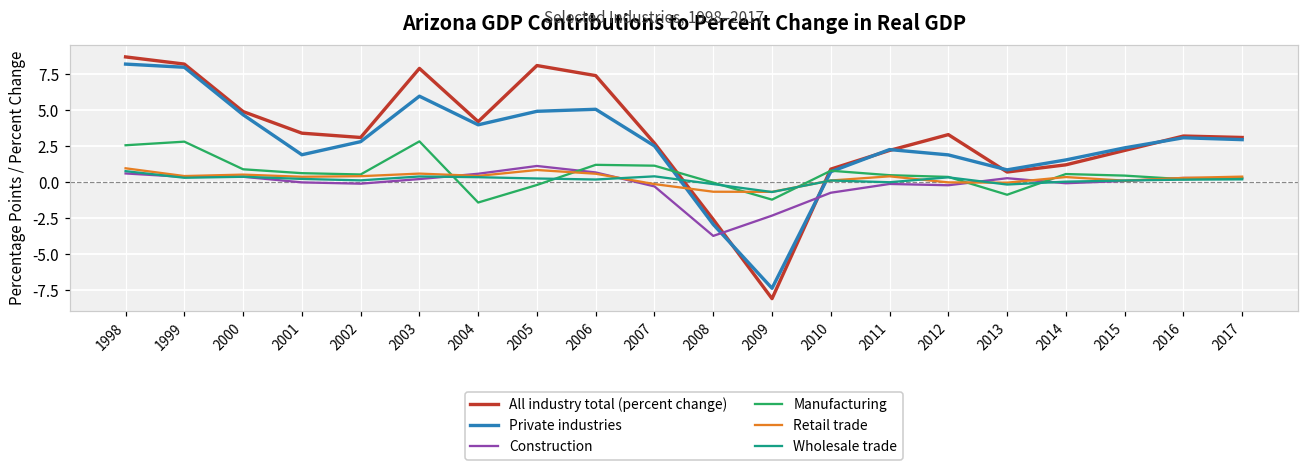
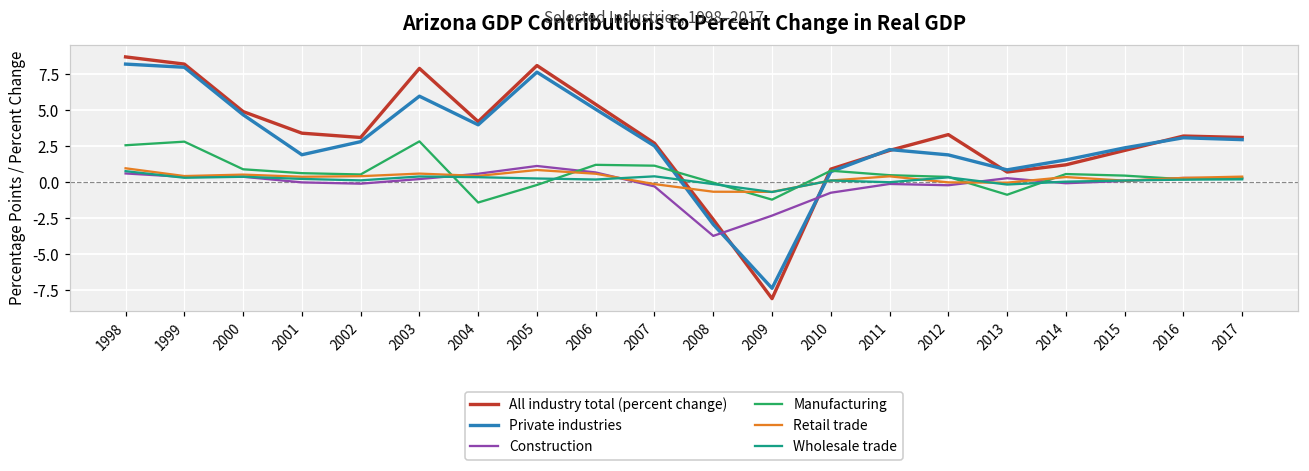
Private industries, 2005: 4.9 -> 7.6
All industry total (percent change), 2006: 7.4 -> 5.4
